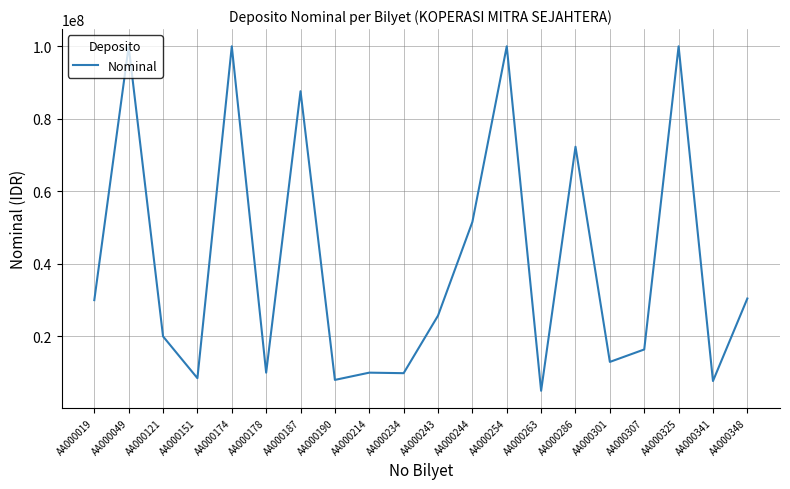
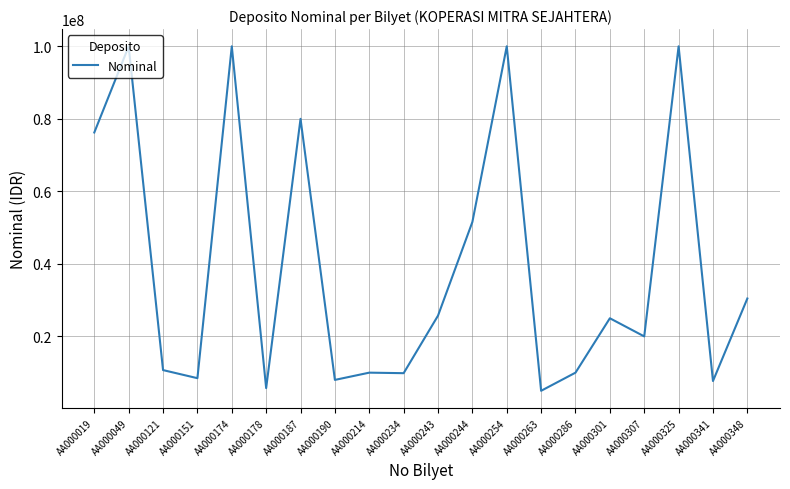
AA000019: 30000000 -> 76000000
AA000121: 20000000 -> 11000000
AA000178: 10000000 -> 6000000
AA000187: 88000000 -> 80000000
AA000286: 72000000 -> 10000000
AA000301: 13000000 -> 25000000
AA000307: 16000000 -> 20000000
